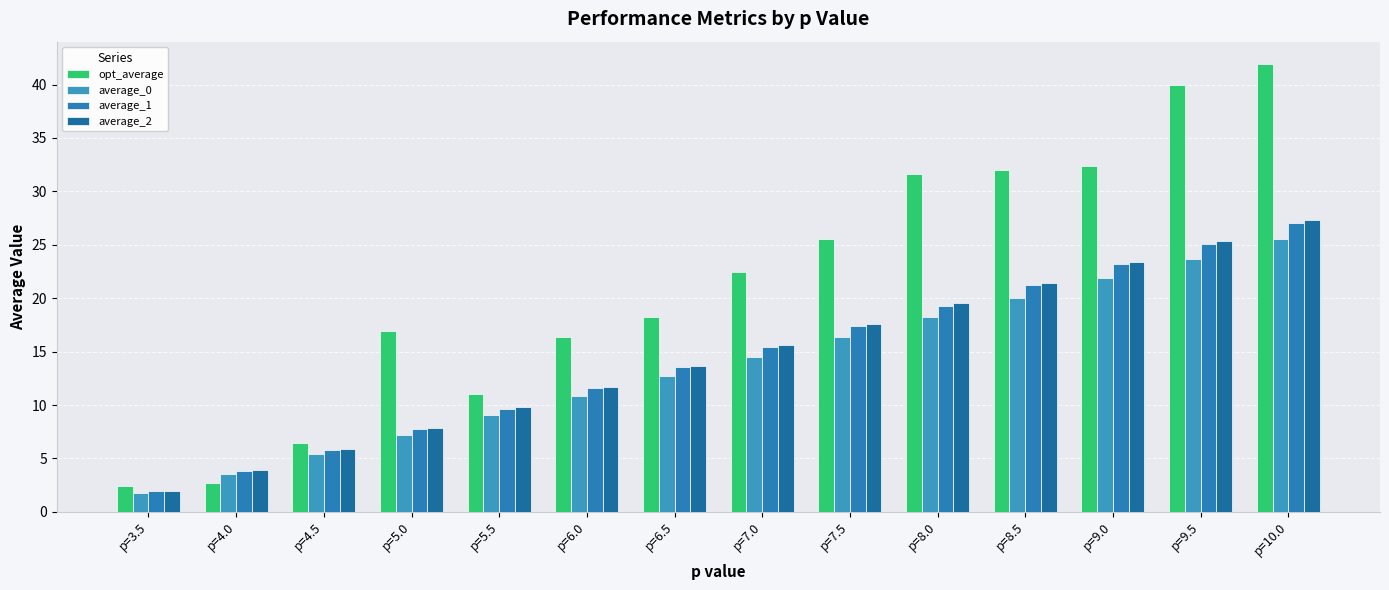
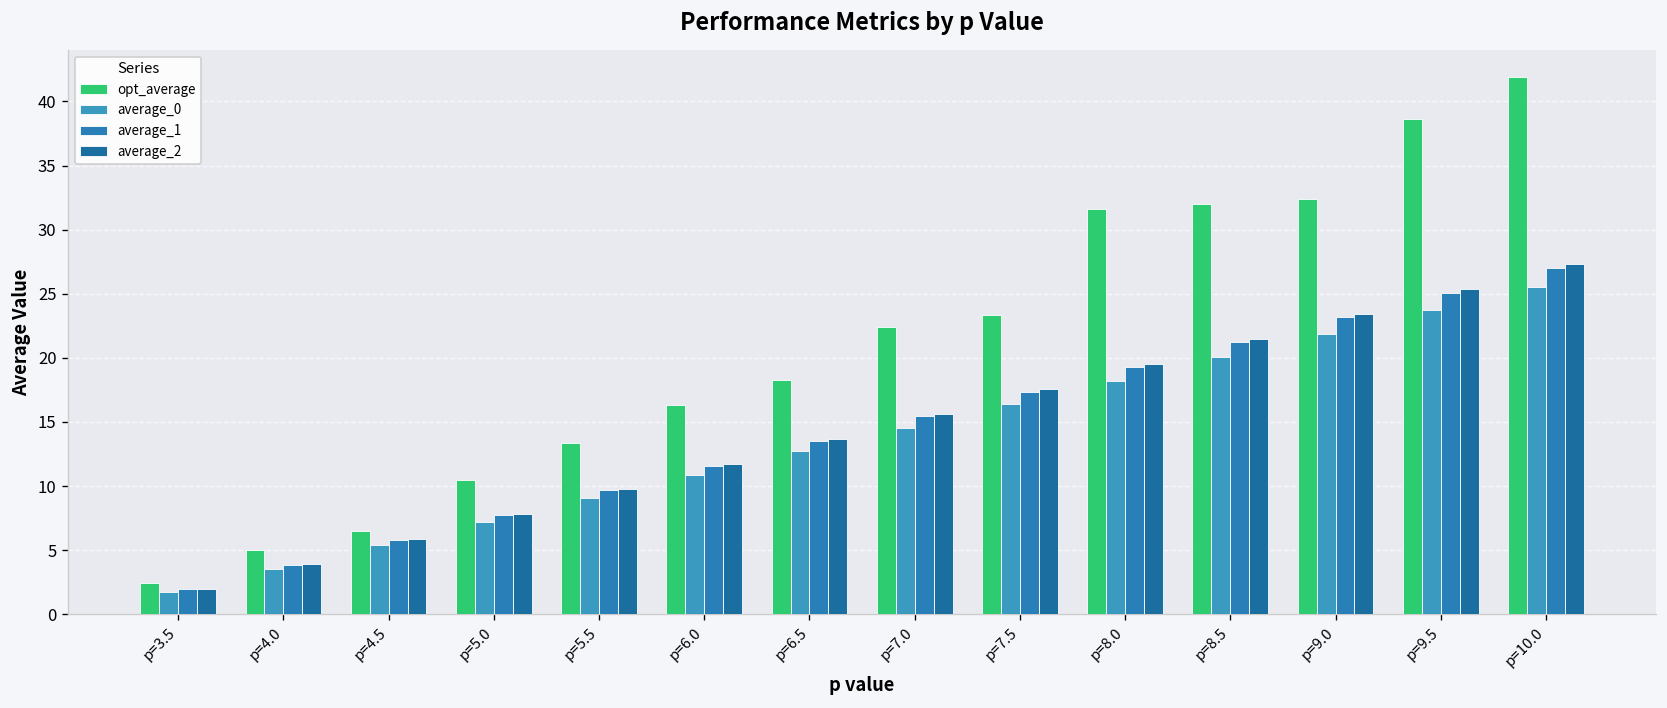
opt_average, p=4.0: 2.7 -> 5.0
opt_average, p=5.0: 16.9 -> 10.5
opt_average, p=5.5: 11.0 -> 13.4
opt_average, p=7.5: 25.6 -> 23.3
opt_average, p=9.5: 39.9 -> 38.6
